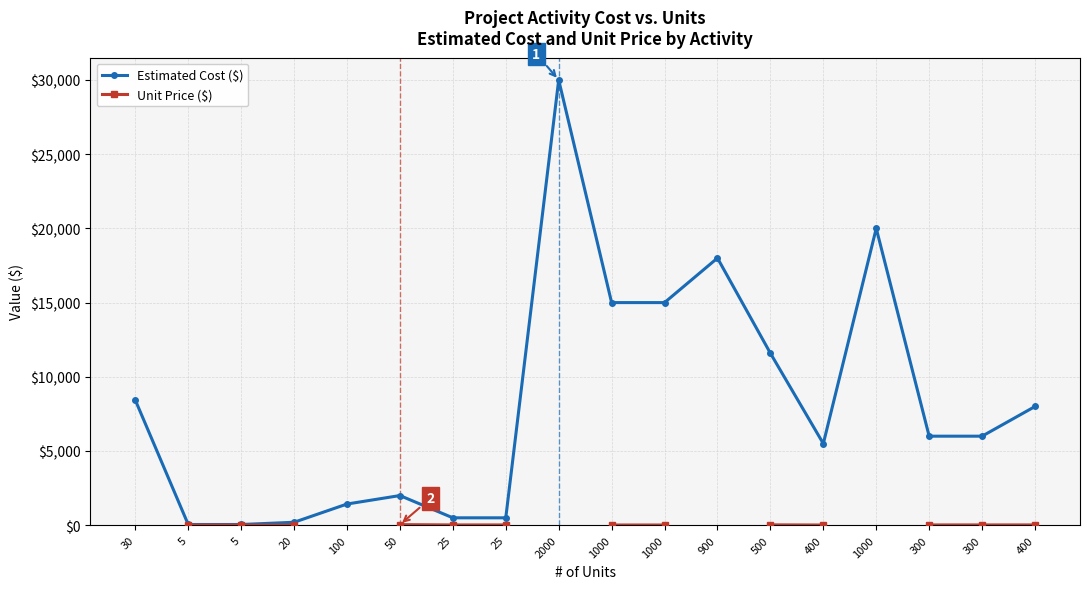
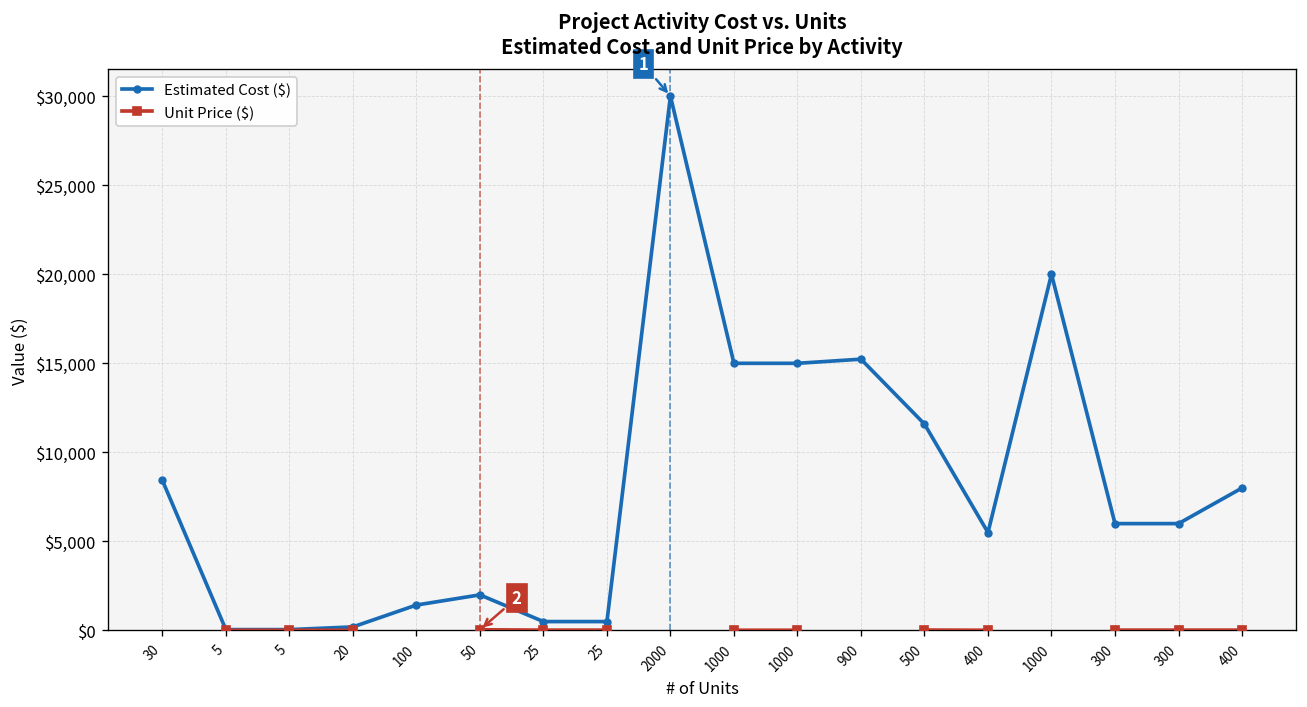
Estimated Cost ($), 900: $18,000 -> $15,200
